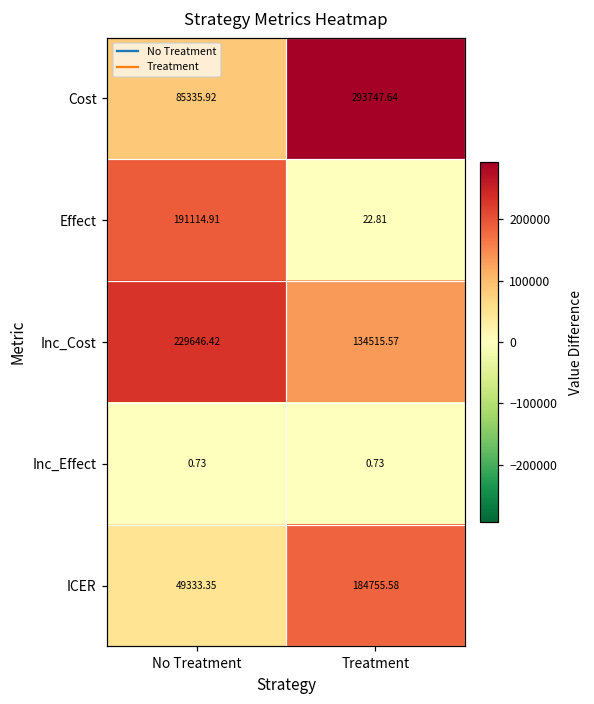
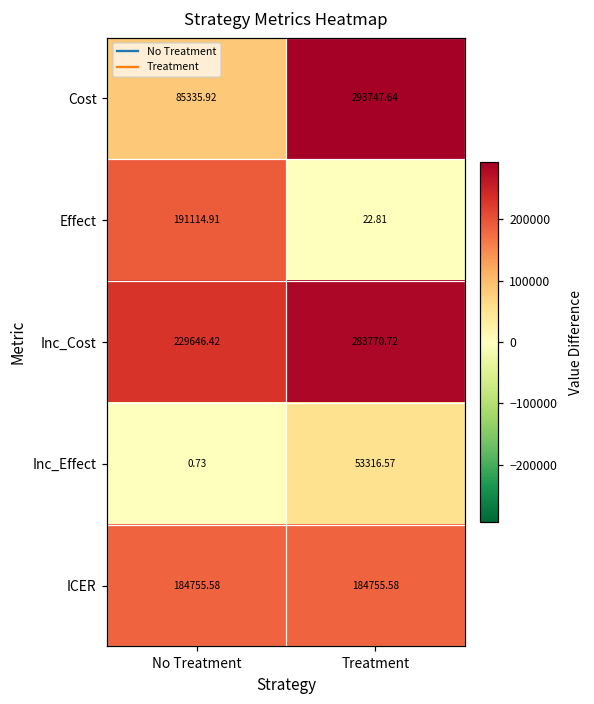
Inc_Cost, Treatment: 134515.57 -> 283770.72
Inc_Effect, Treatment: 0.73 -> 53316.57
ICER, No Treatment: 49333.35 -> 184755.58
